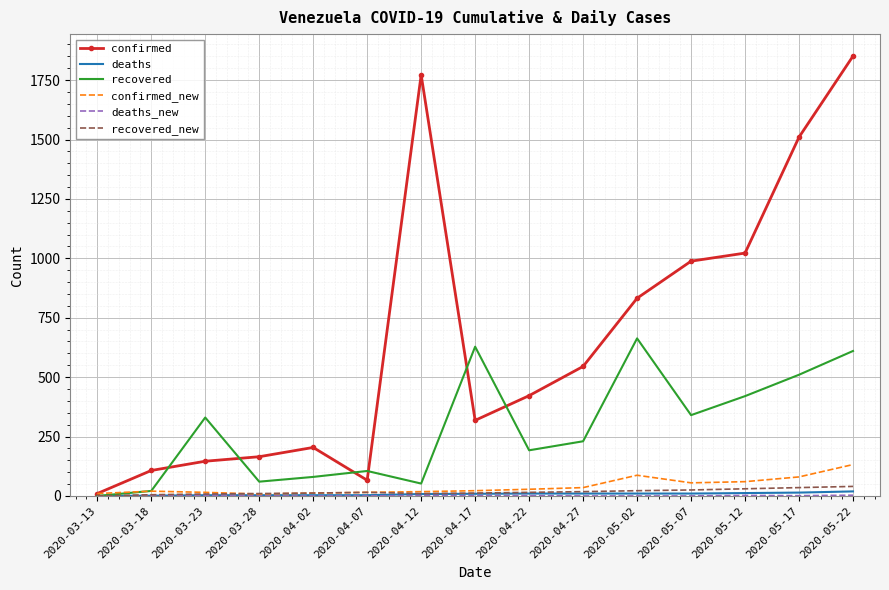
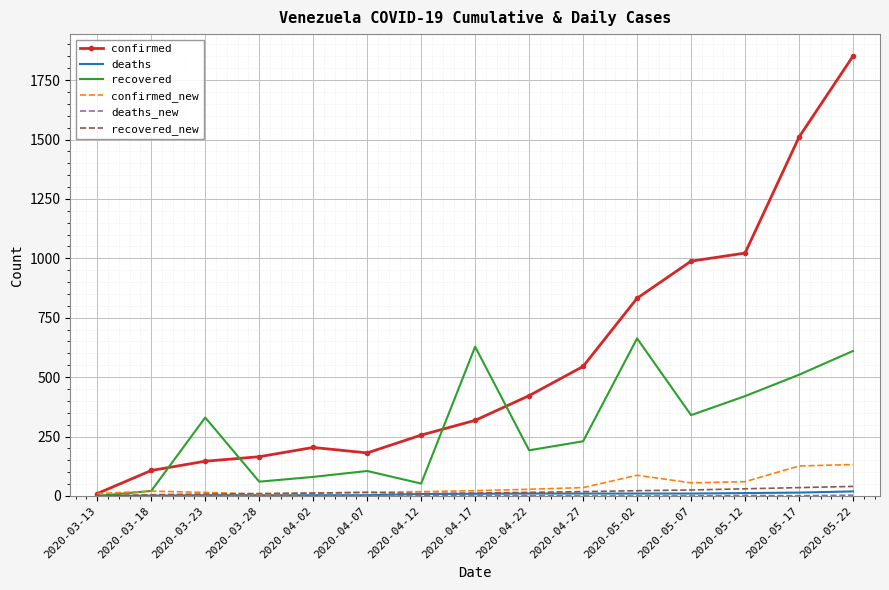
confirmed, 2020-04-07: 70 -> 180
confirmed, 2020-04-12: 1770 -> 260
confirmed_new, 2020-05-17: 80 -> 130
